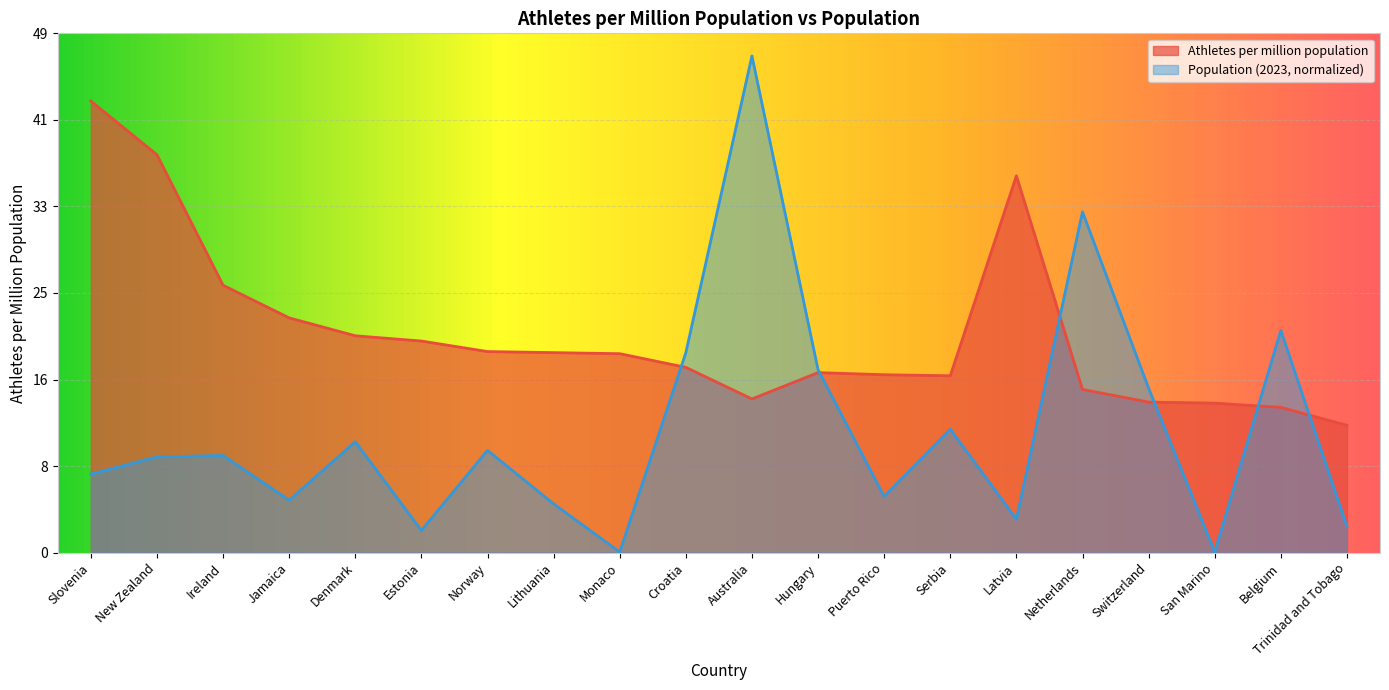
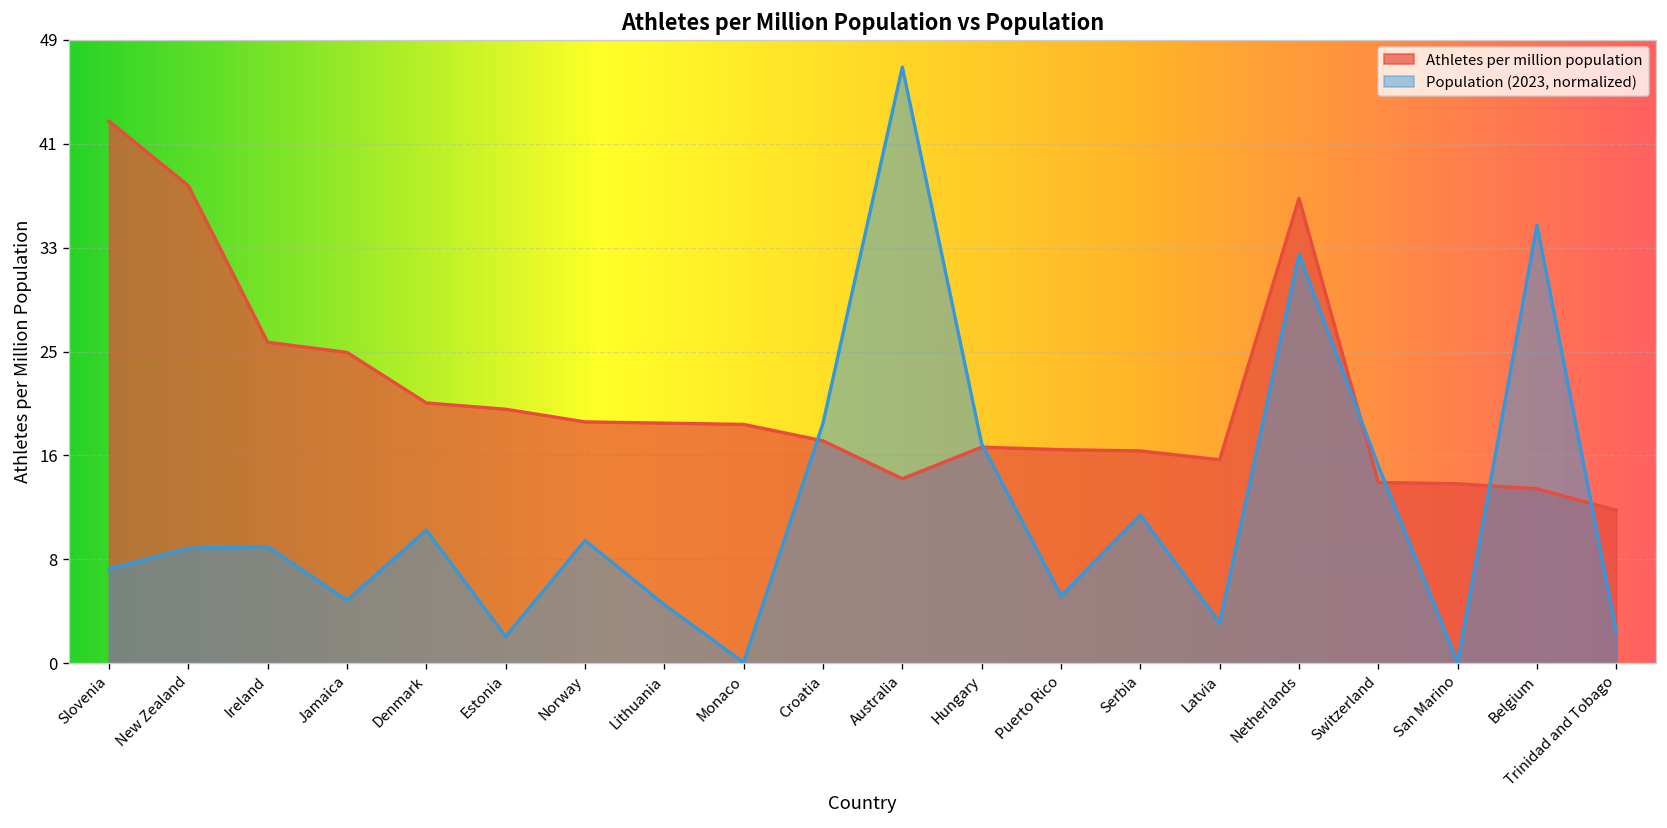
Athletes per million population, Jamaica: 22.3 -> 24.6
Athletes per million population, Latvia: 35.8 -> 16.1
Athletes per million population, Netherlands: 15.5 -> 36.8
Population (2023, normalized), Belgium: 21.1 -> 34.7
